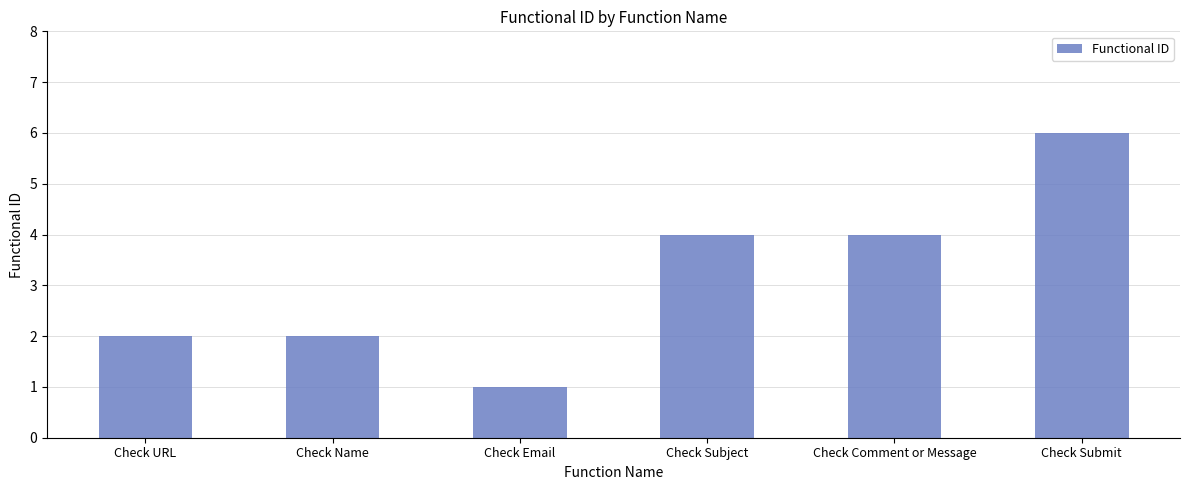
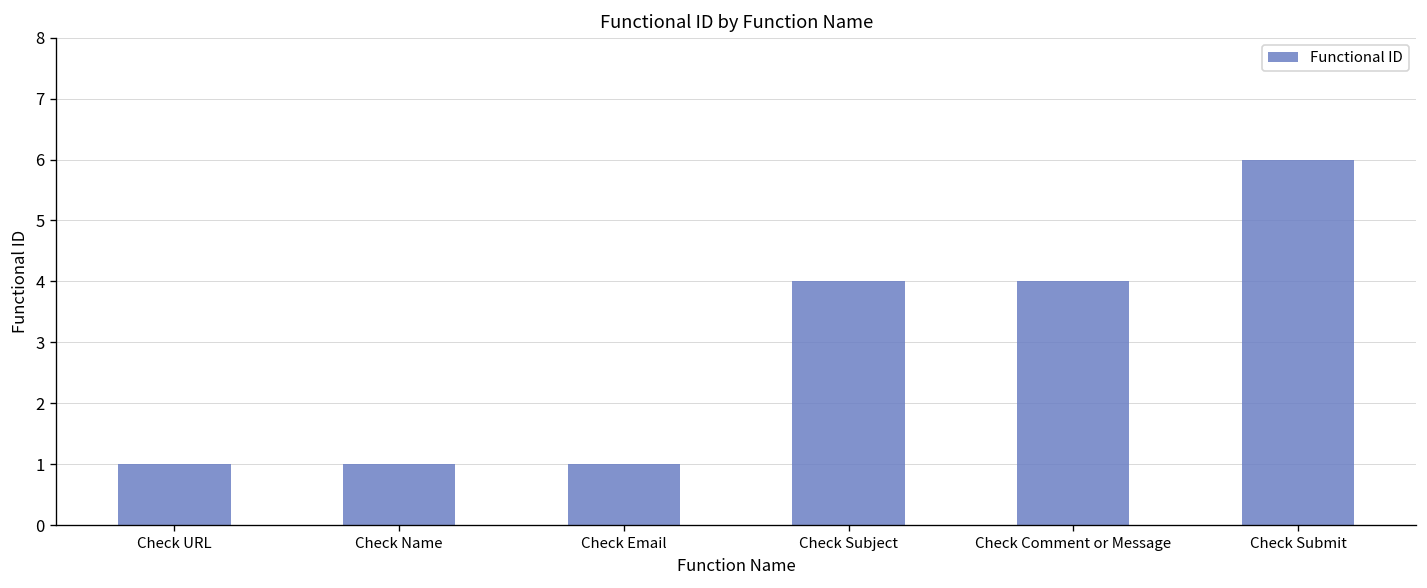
Check URL: 2 -> 1
Check Name: 2 -> 1
